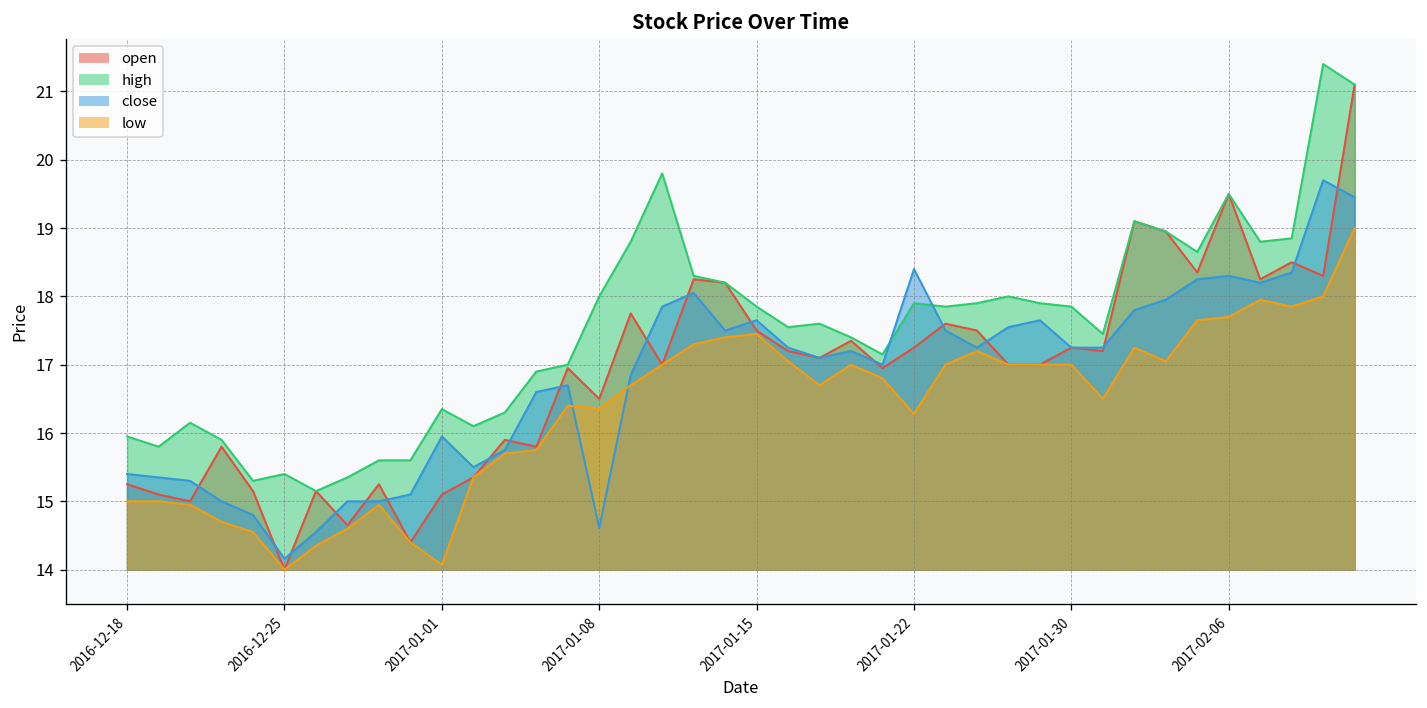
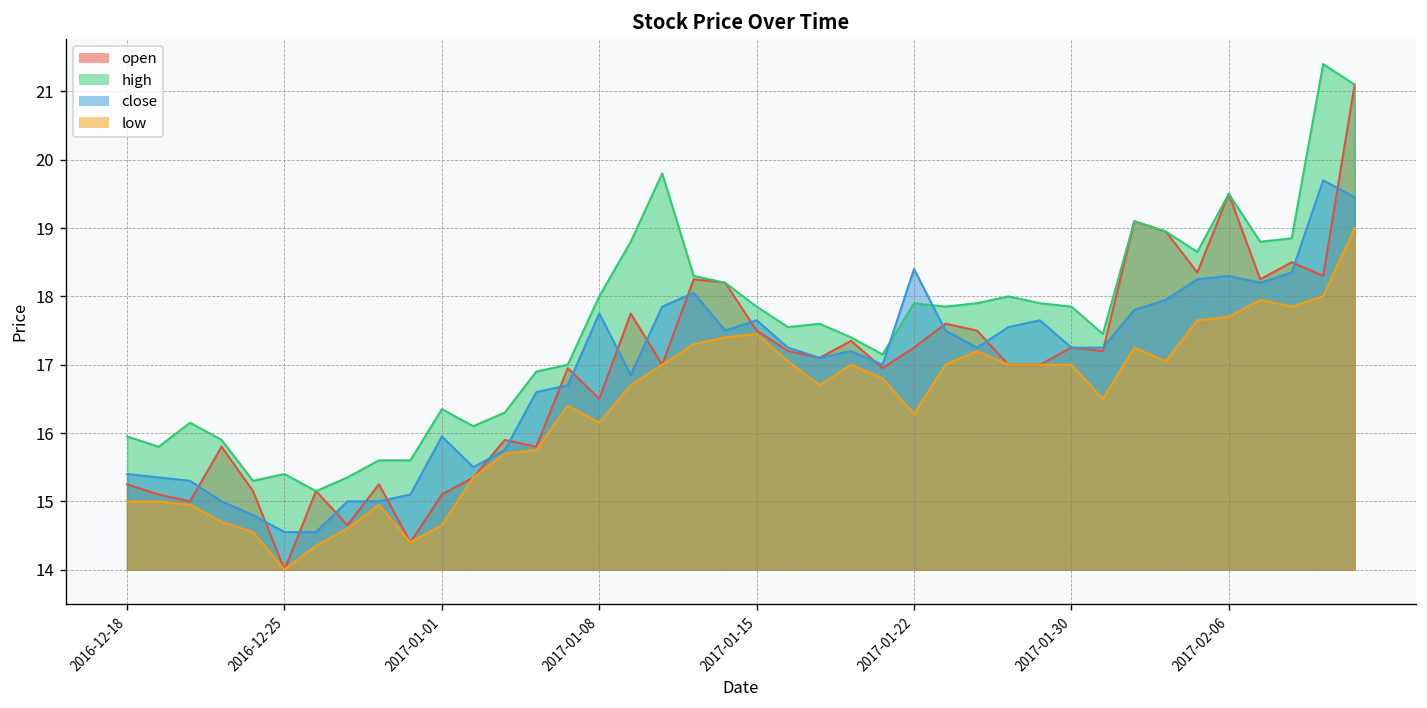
close, 2016-12-25: 14.2 -> 14.6
low, 2017-01-01: 14.1 -> 14.7
close, 2017-01-08: 14.6 -> 17.8
low, 2017-01-08: 16.4 -> 16.2
